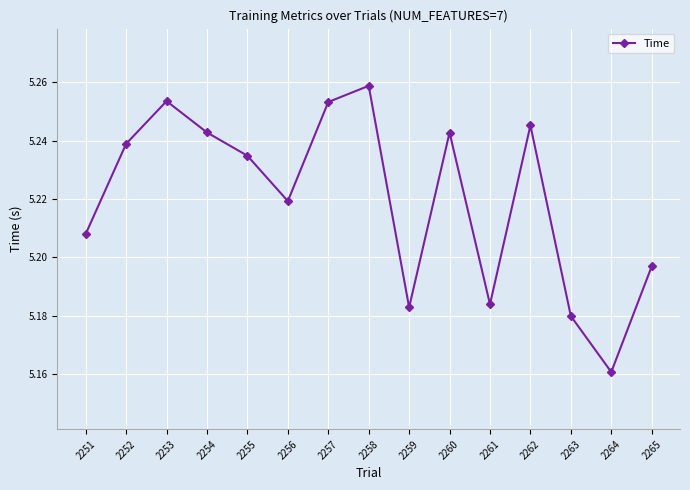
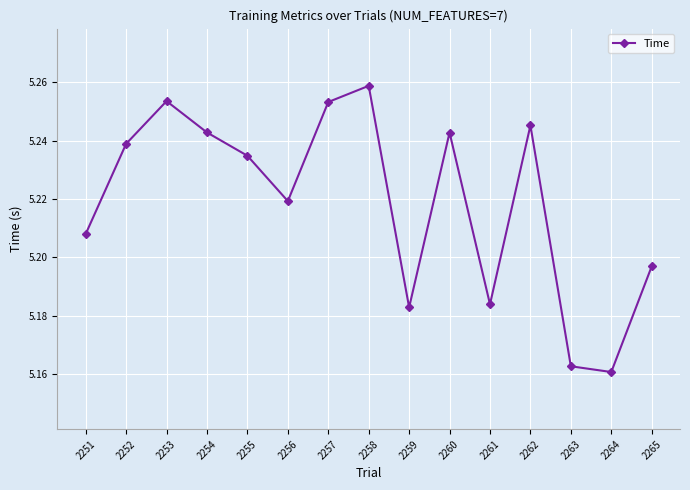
2263: 5.180 -> 5.163
